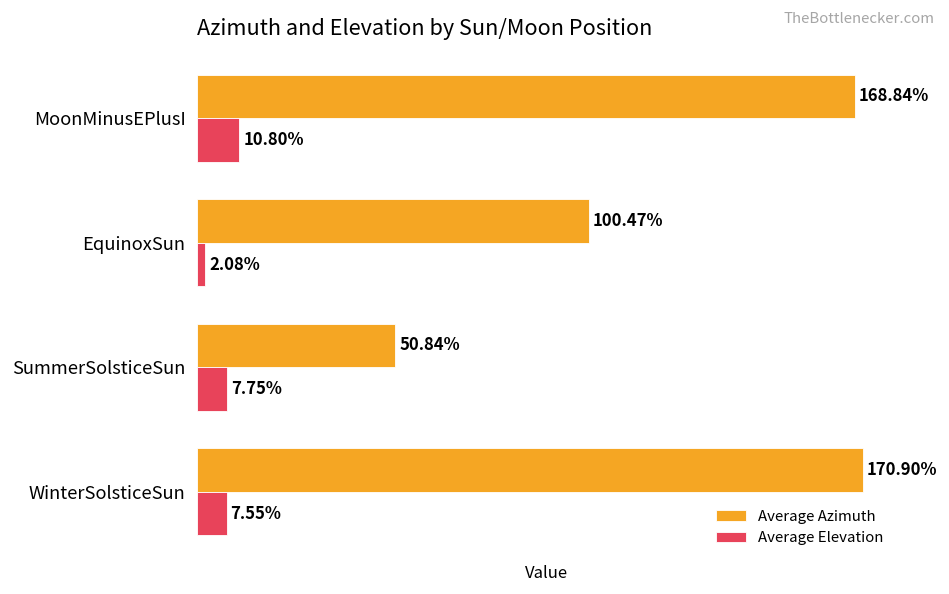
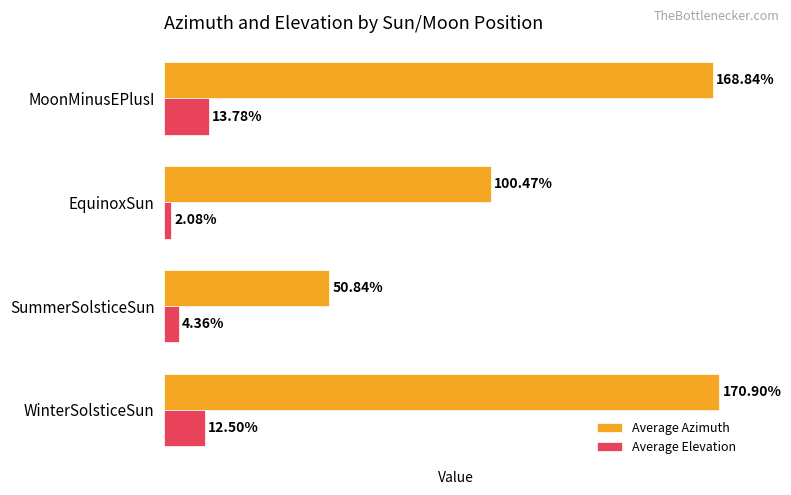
Average Elevation, MoonMinusEPlusI: 10.80% -> 13.78%
Average Elevation, SummerSolsticeSun: 7.75% -> 4.36%
Average Elevation, WinterSolsticeSun: 7.55% -> 12.50%
